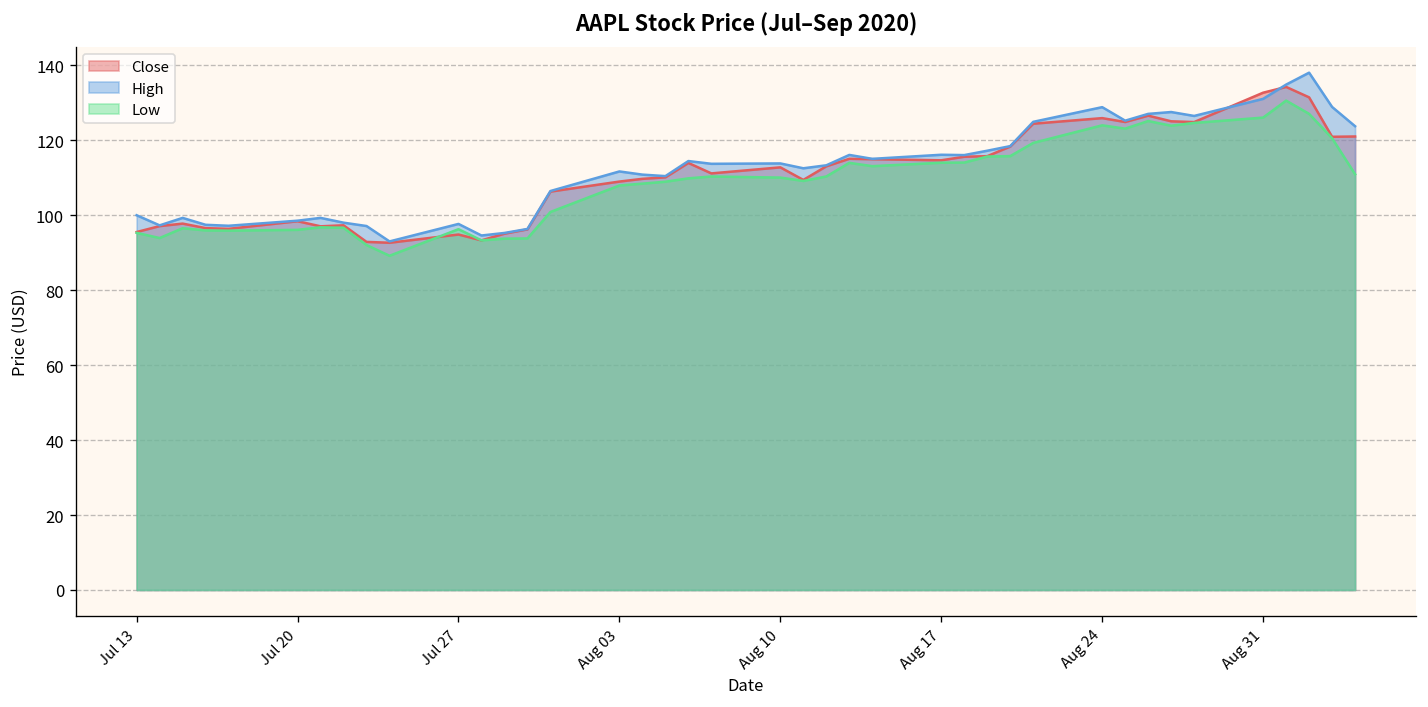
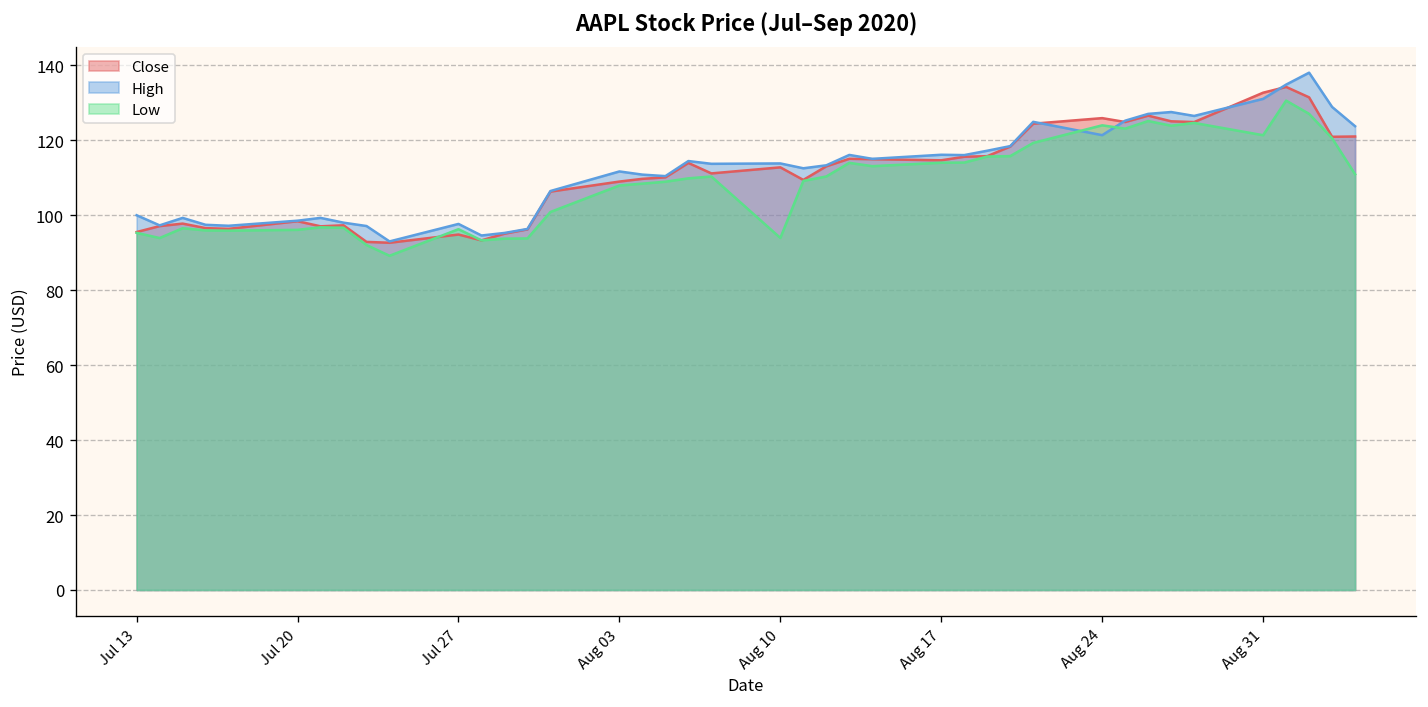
Low, Aug 10: 110 -> 94
High, Aug 24: 129 -> 121
Low, Aug 31: 126 -> 121
